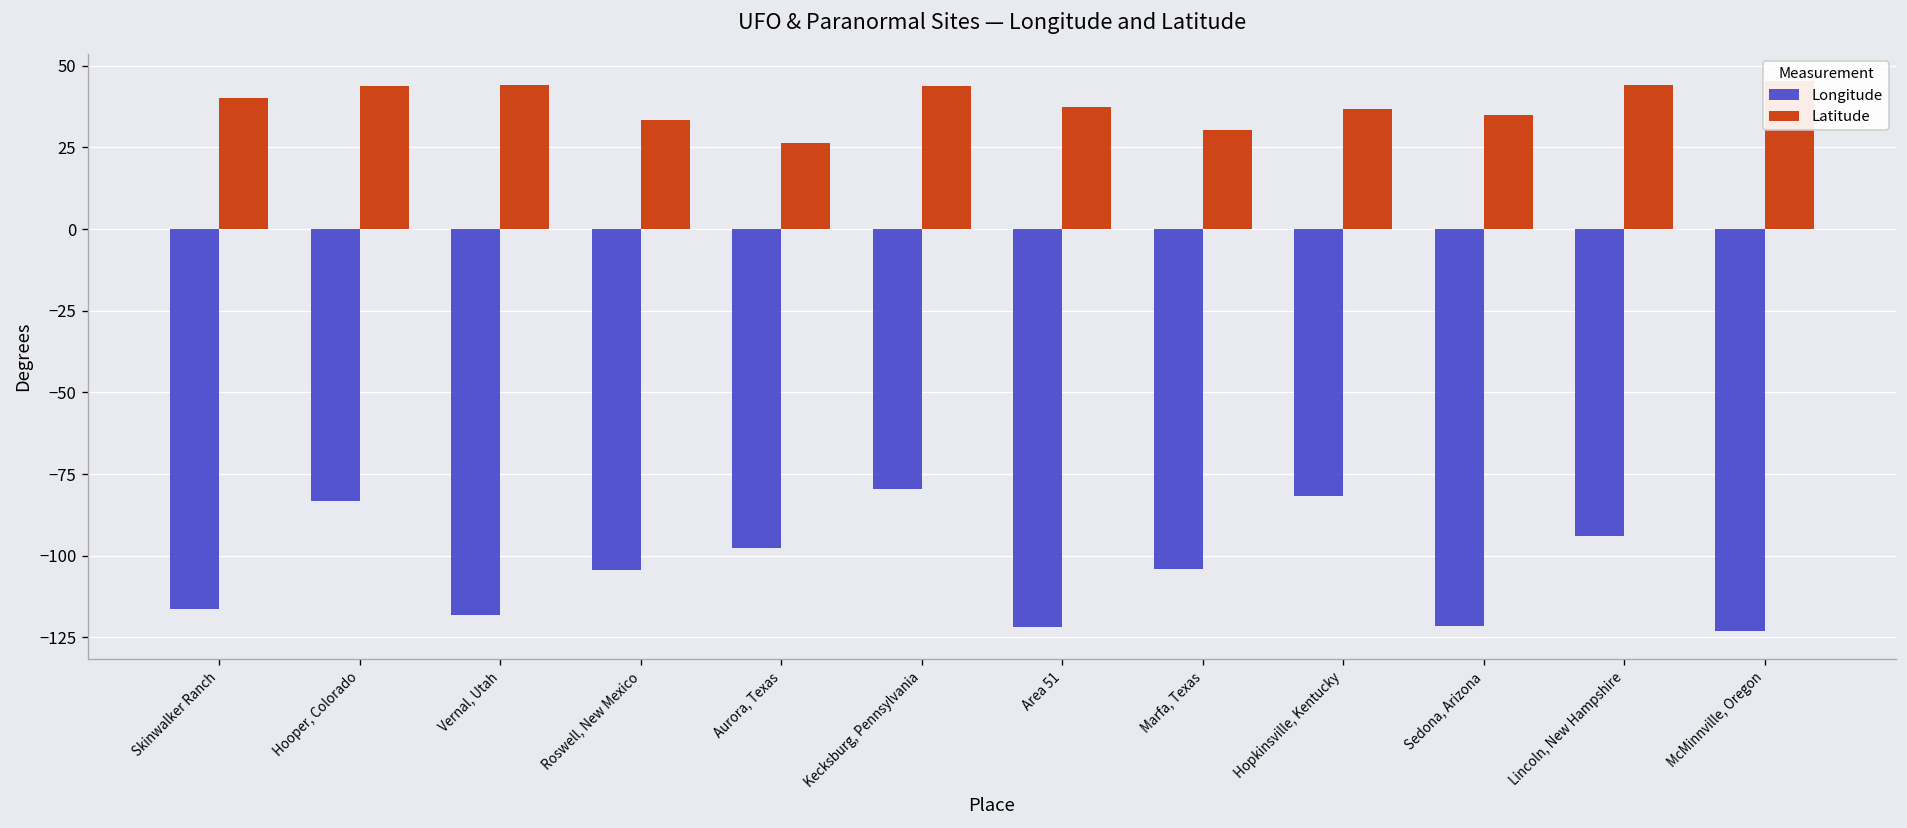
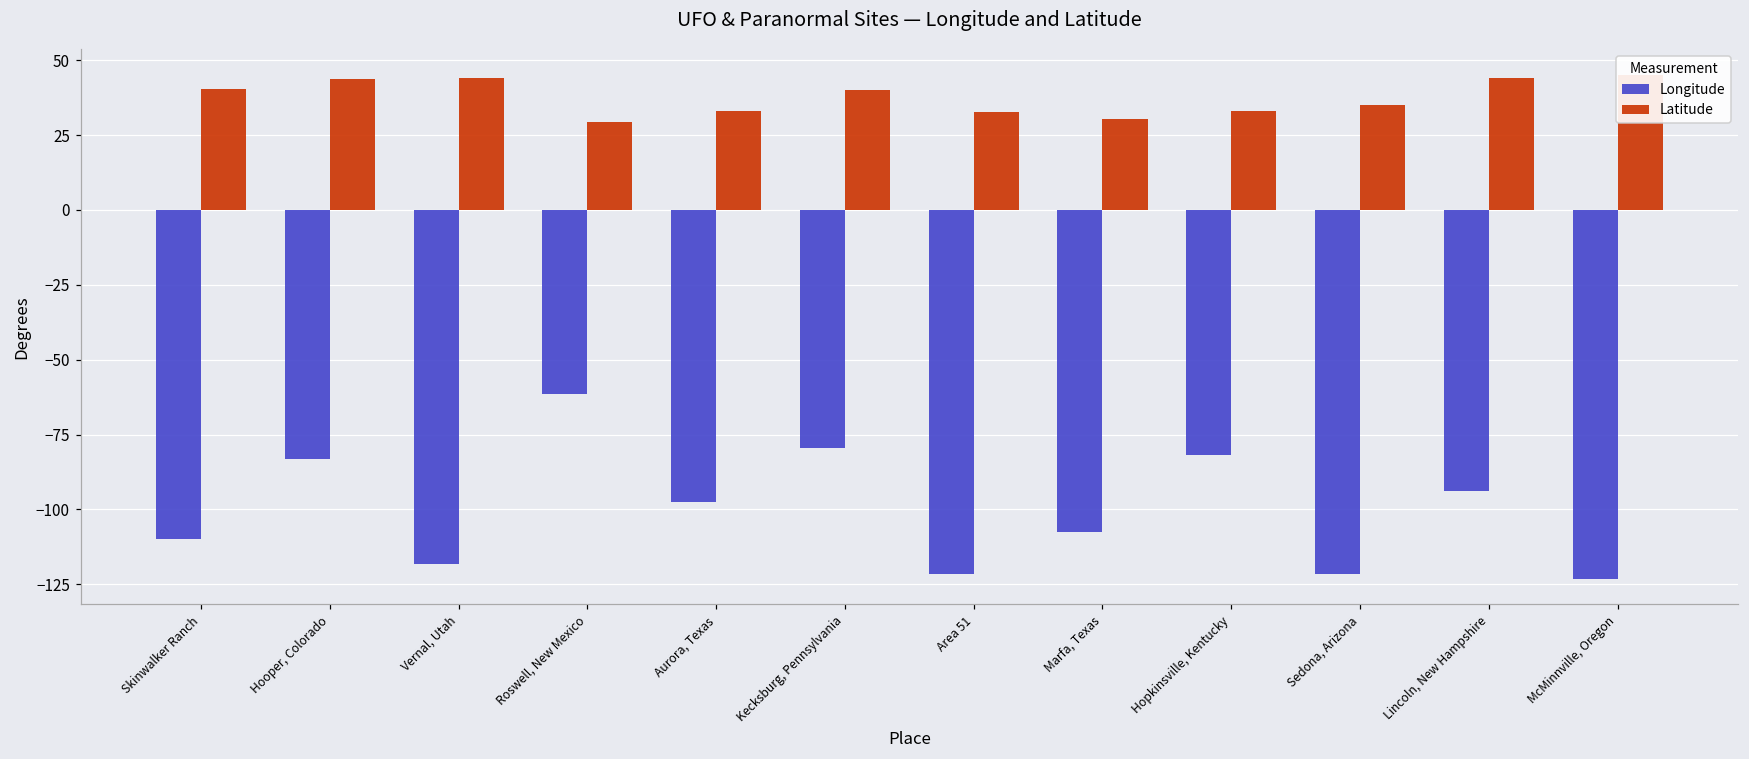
Longitude, Skinwalker Ranch: -116 -> -110
Longitude, Roswell, New Mexico: -105 -> -62
Latitude, Roswell, New Mexico: 33 -> 29
Latitude, Aurora, Texas: 26 -> 33
Latitude, Kecksburg, Pennsylvania: 44 -> 40
Latitude, Area 51: 37 -> 33
Longitude, Marfa, Texas: -104 -> -108
Latitude, Hopkinsville, Kentucky: 37 -> 33
